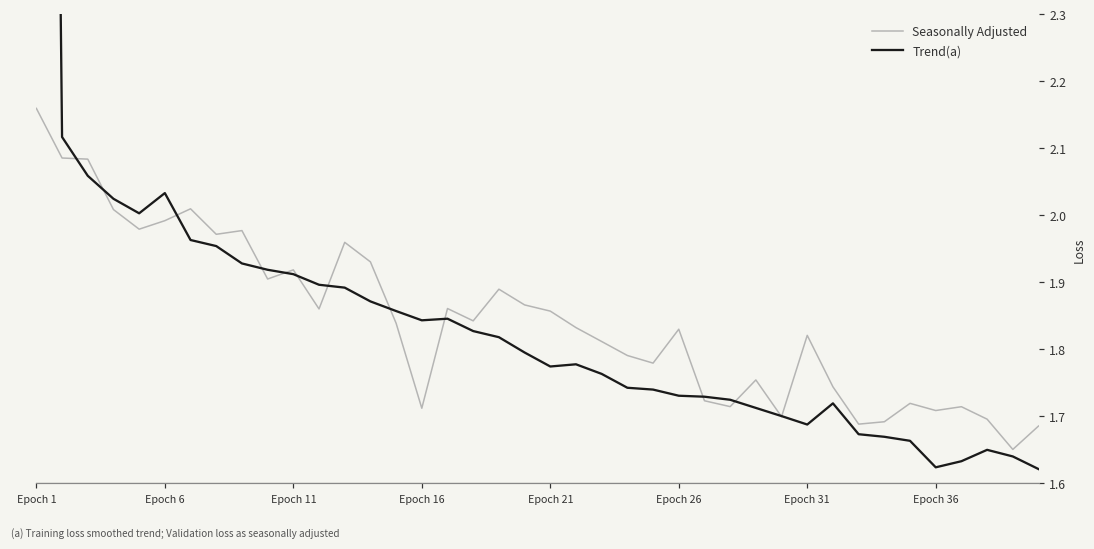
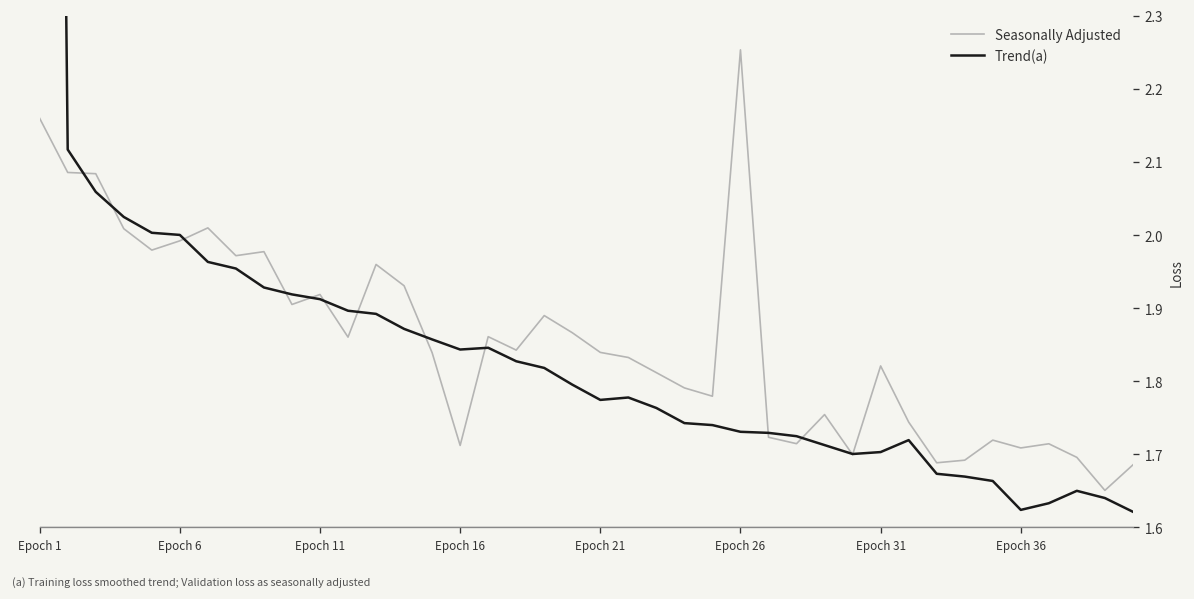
Trend(a), Epoch 6: 2.03 -> 2.00
Seasonally Adjusted, Epoch 21: 1.86 -> 1.84
Seasonally Adjusted, Epoch 26: 1.83 -> 2.25
Trend(a), Epoch 31: 1.69 -> 1.70
